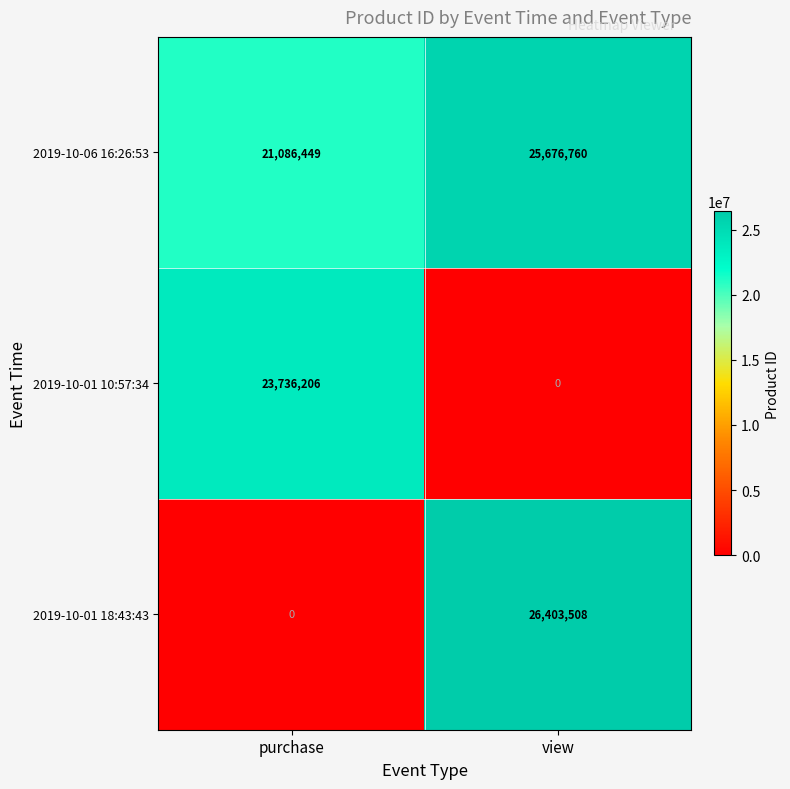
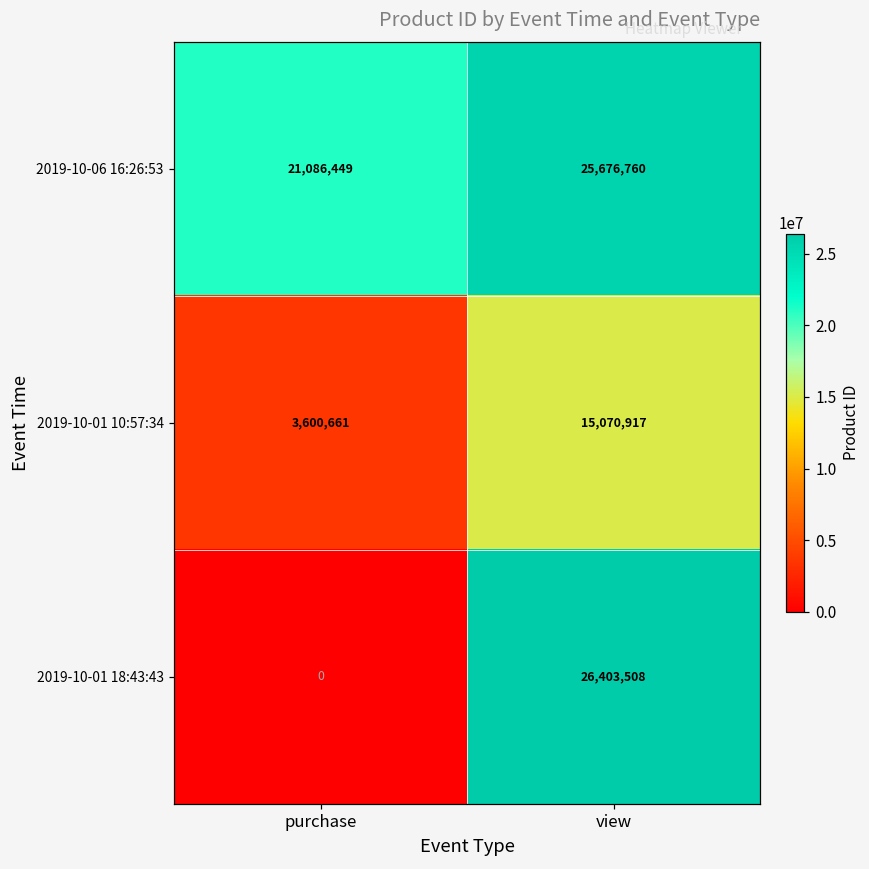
2019-10-01 10:57:34, purchase: 23,736,206 -> 3,600,661
2019-10-01 10:57:34, view: 0 -> 15,070,917
